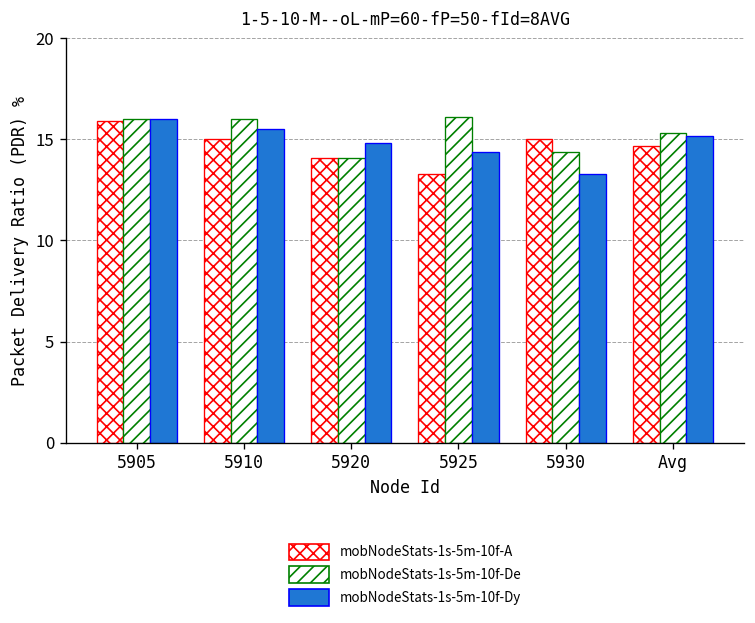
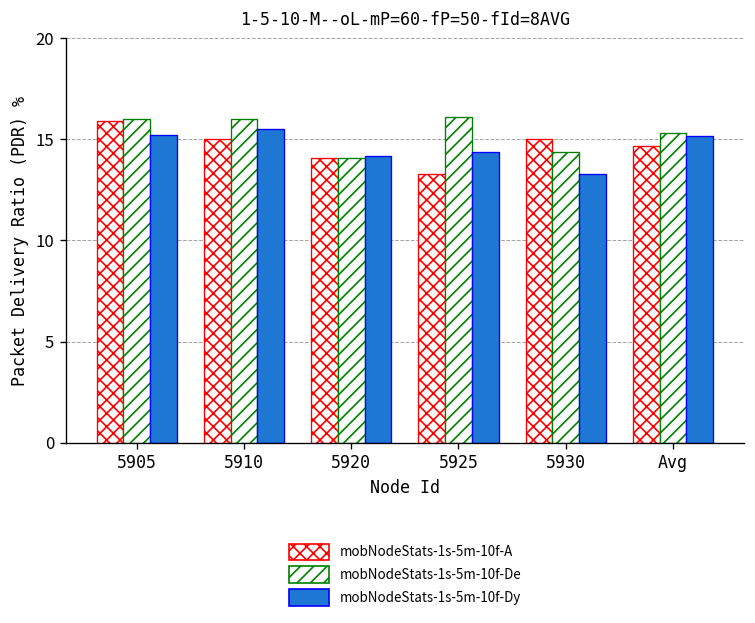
mobNodeStats-1s-5m-10f-Dy, 5905: 16.0 -> 15.2
mobNodeStats-1s-5m-10f-Dy, 5920: 14.8 -> 14.2
